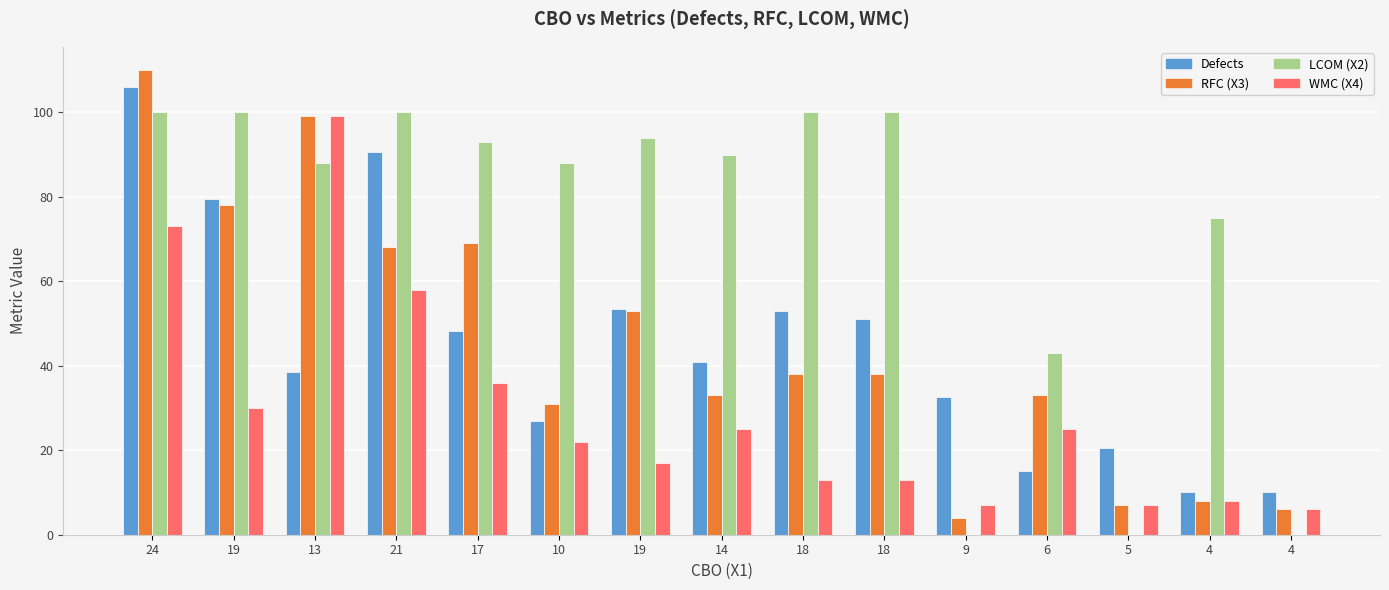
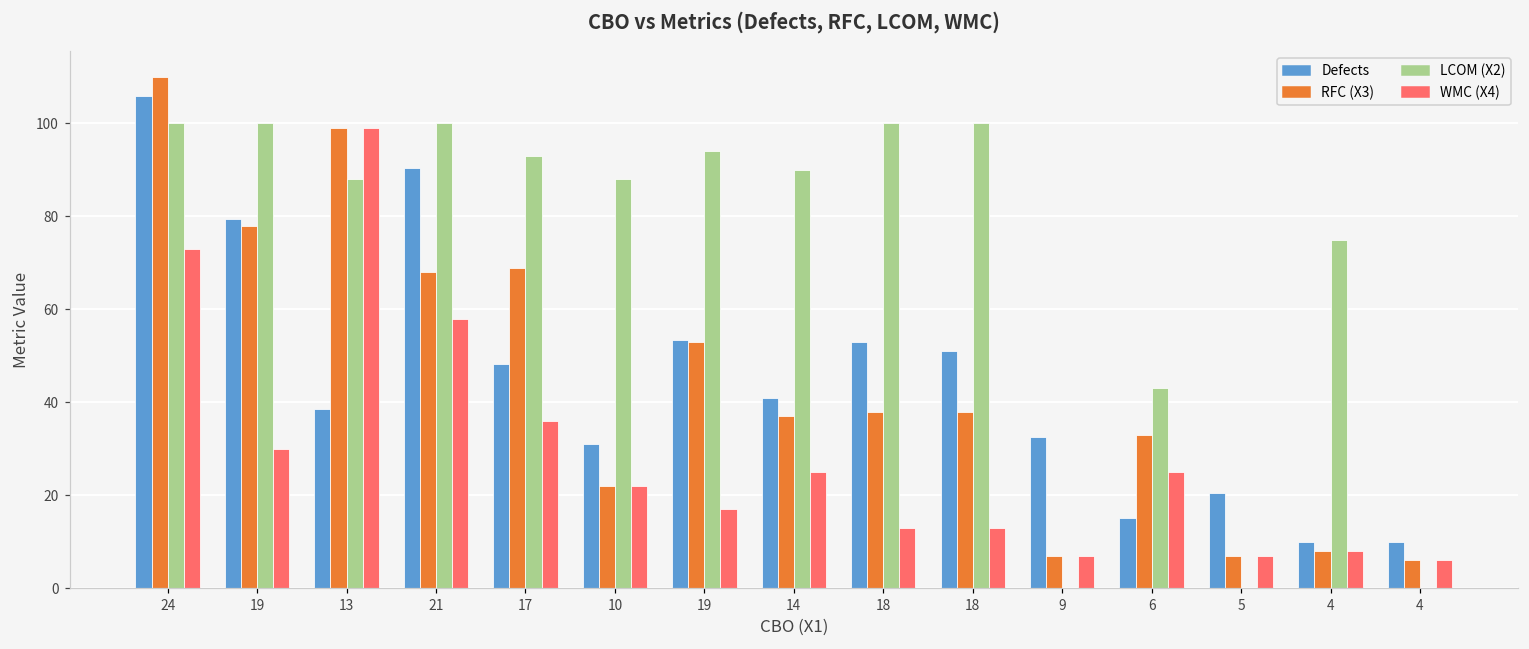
Defects, 10: 27 -> 31
RFC (X3), 10: 31 -> 22
RFC (X3), 14: 33 -> 37
RFC (X3), 9: 4 -> 7
